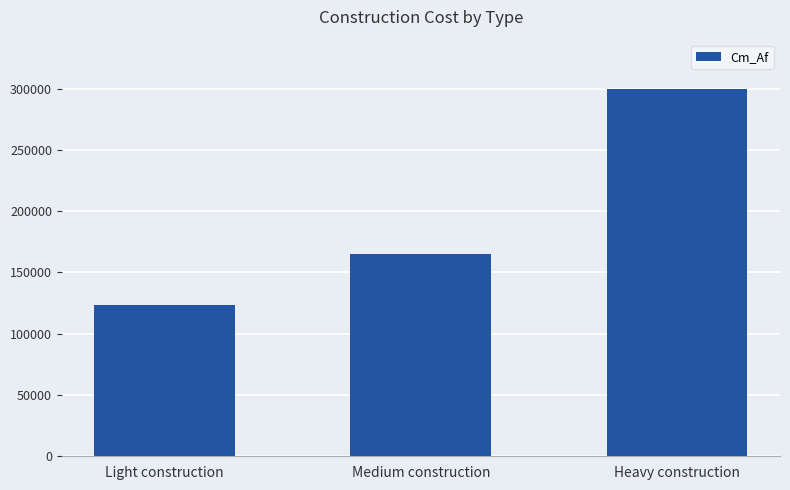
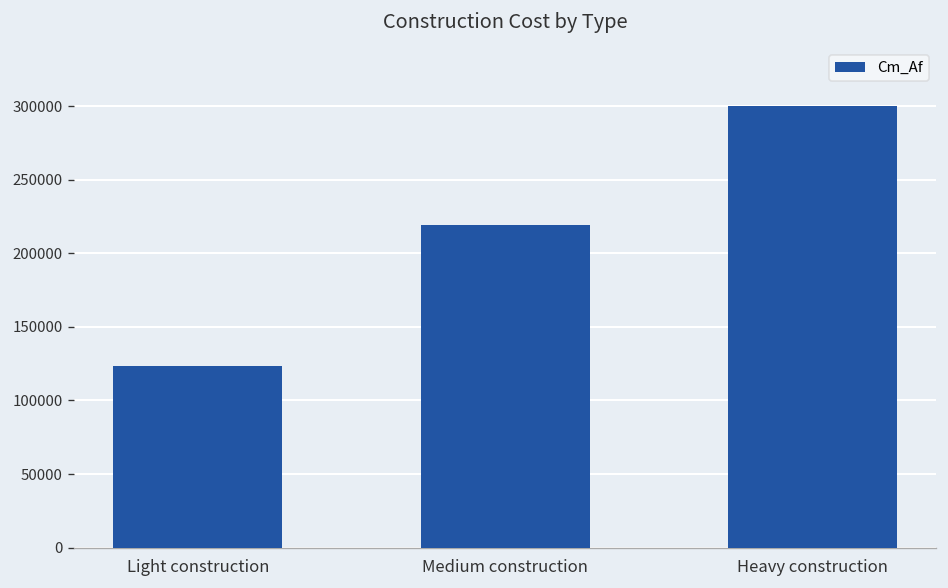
Medium construction: 165000 -> 220000
